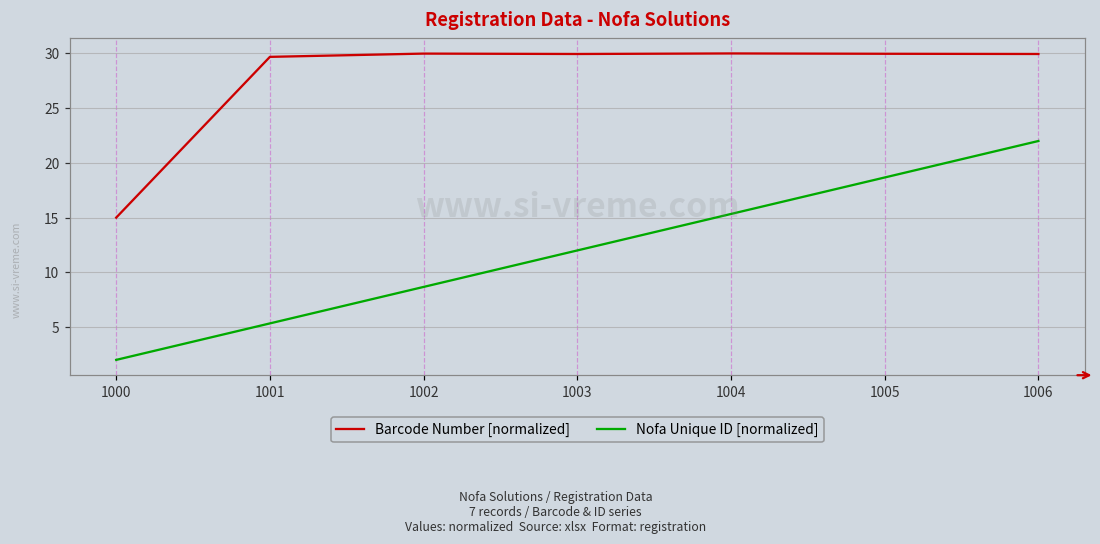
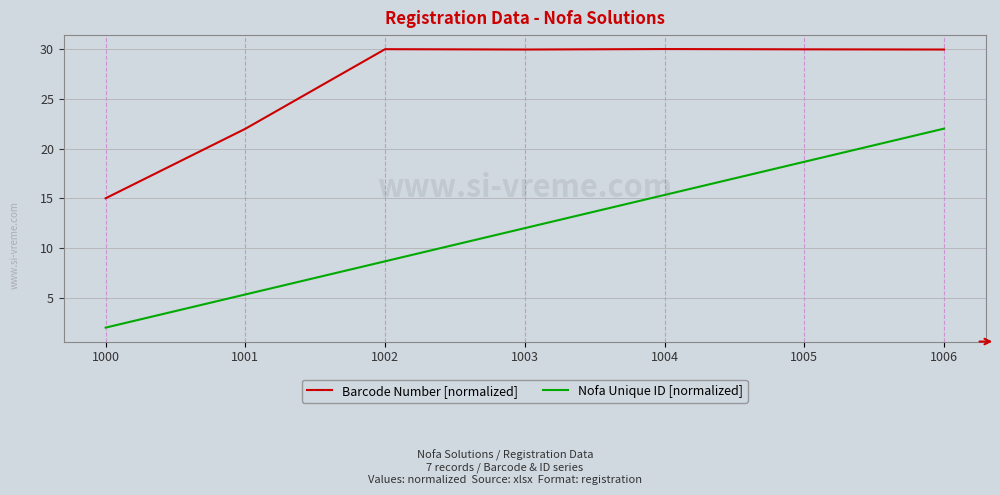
Barcode Number [normalized], 1001: 30 -> 22
